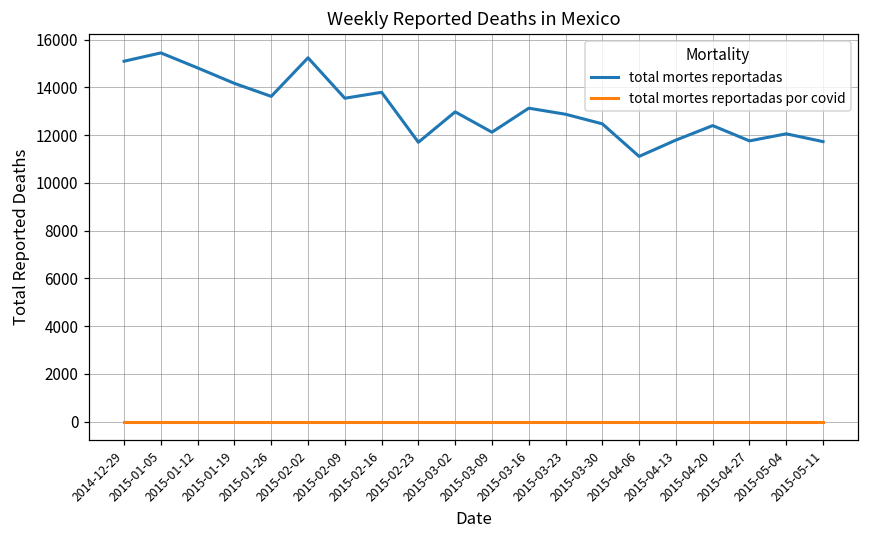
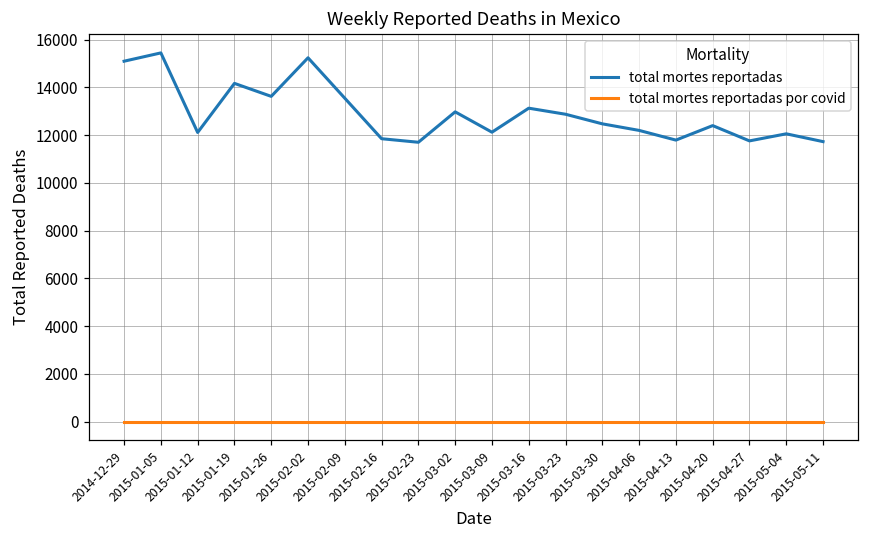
total mortes reportadas, 2015-01-12: 14800 -> 12100
total mortes reportadas, 2015-02-16: 13800 -> 11900
total mortes reportadas, 2015-04-06: 11100 -> 12200
